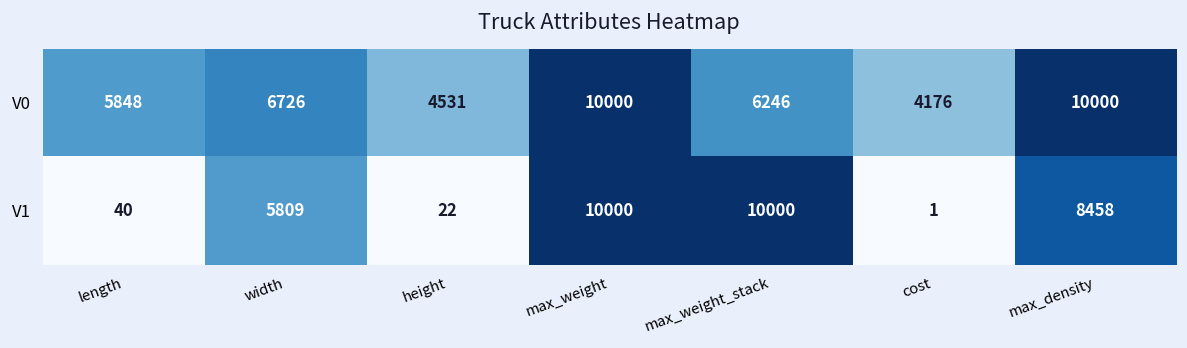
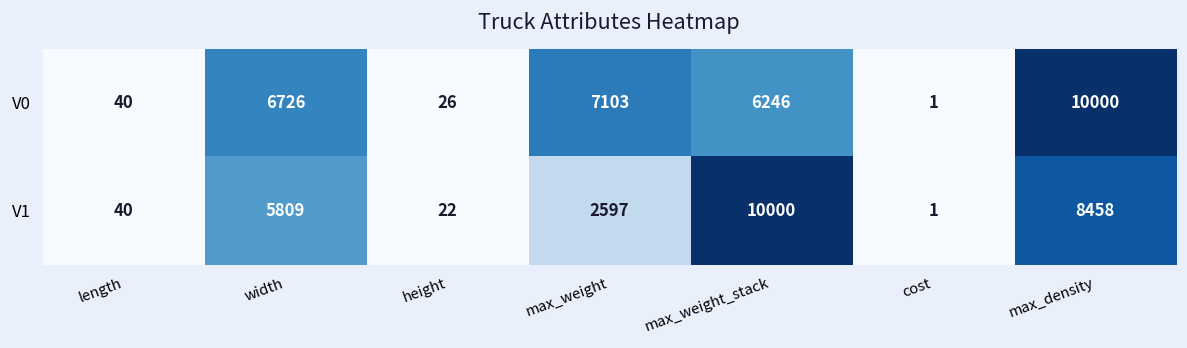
V0, length: 5848 -> 40
V0, height: 4531 -> 26
V0, max_weight: 10000 -> 7103
V0, cost: 4176 -> 1
V1, max_weight: 10000 -> 2597
